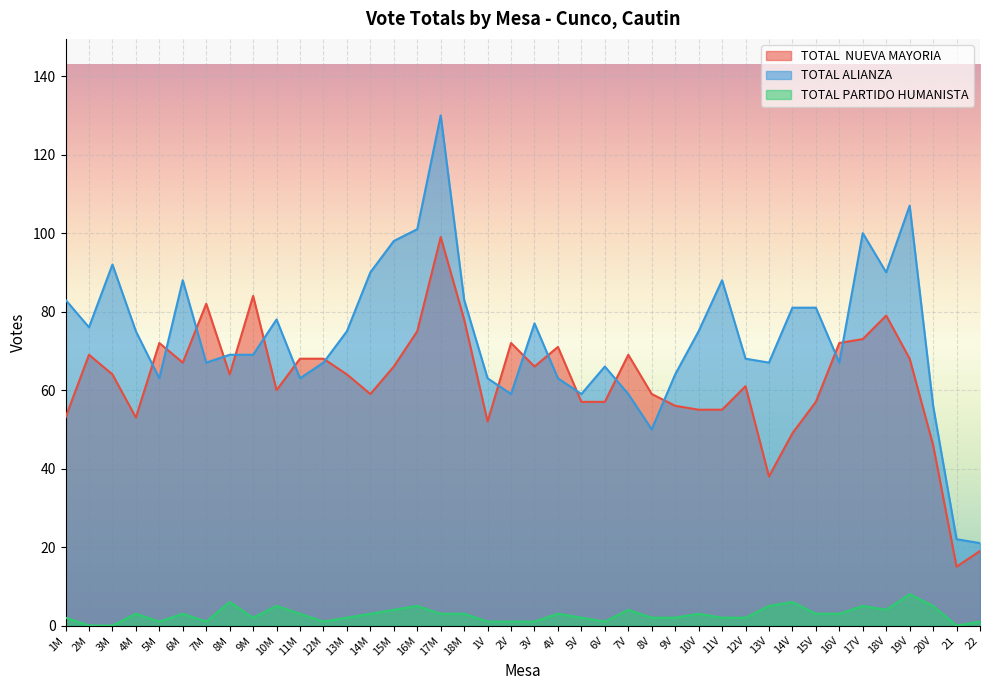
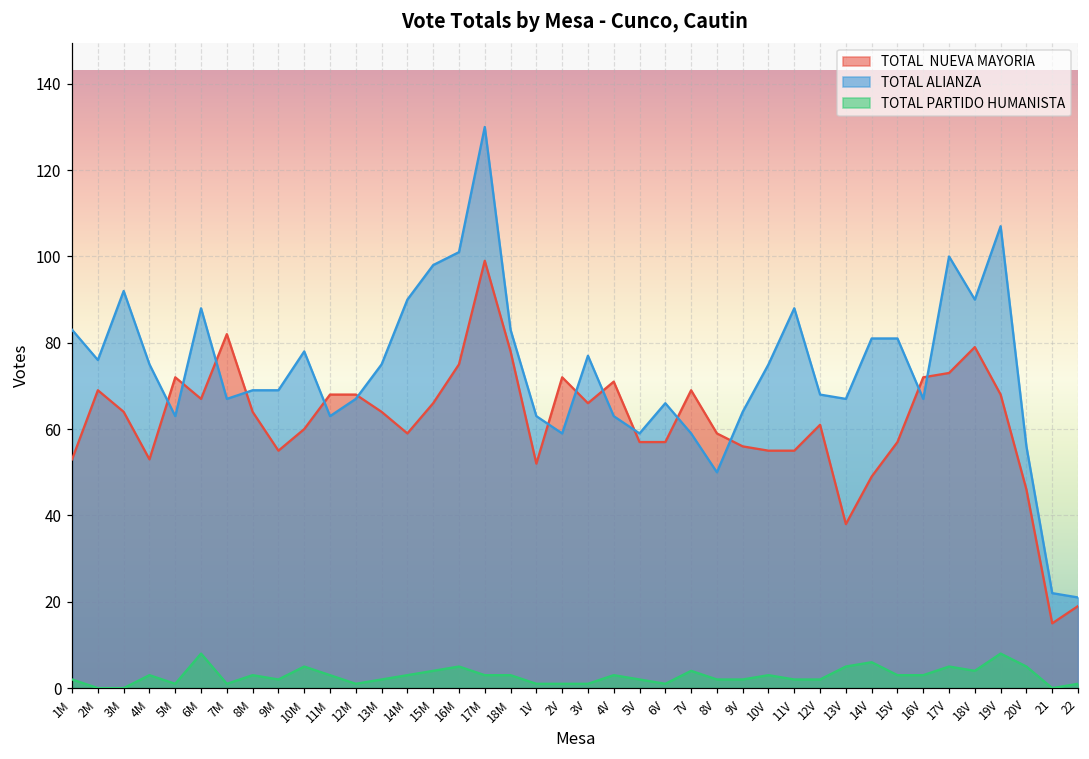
TOTAL PARTIDO HUMANISTA, 6M: 3 -> 8
TOTAL PARTIDO HUMANISTA, 8M: 6 -> 3
TOTAL NUEVA MAYORIA, 9M: 84 -> 55
